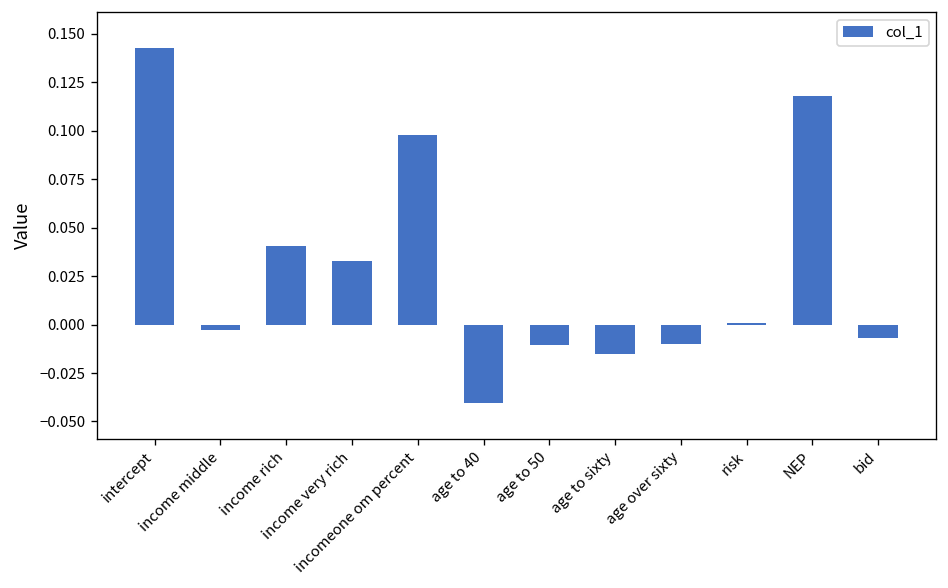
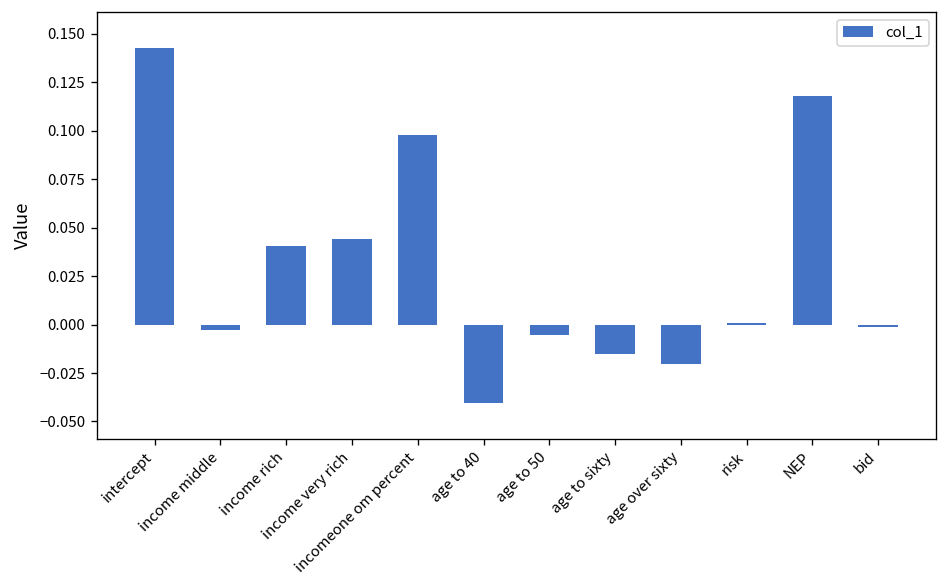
income very rich: 0.033 -> 0.044
age to 50: -0.010 -> -0.005
age over sixty: -0.010 -> -0.020
bid: -0.007 -> -0.001
